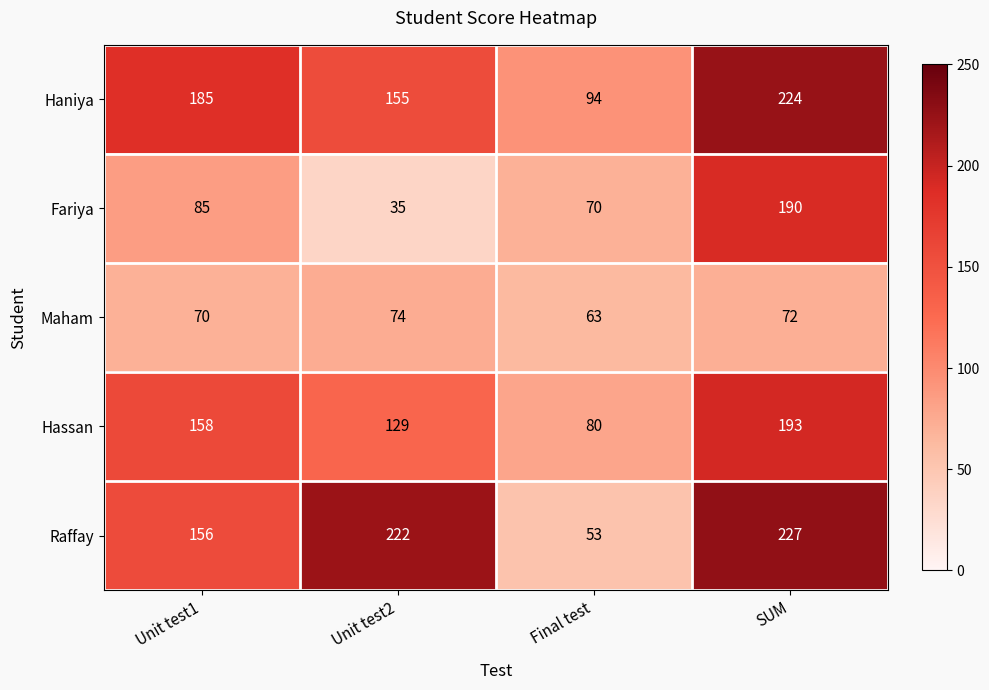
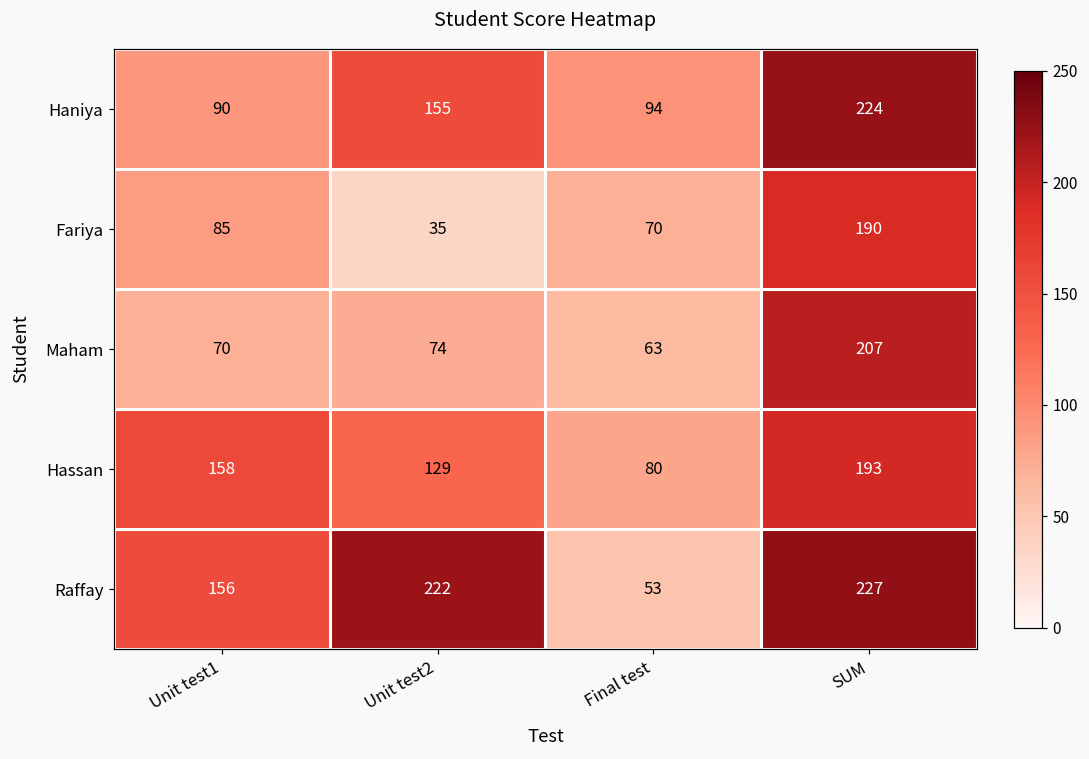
Haniya, Unit test1: 185 -> 90
Maham, SUM: 72 -> 207
